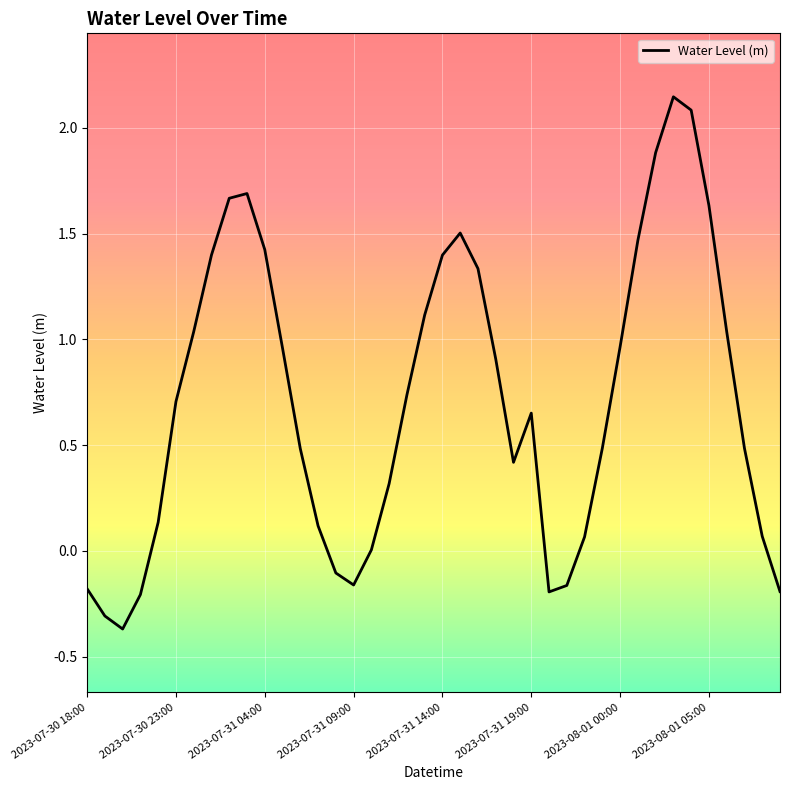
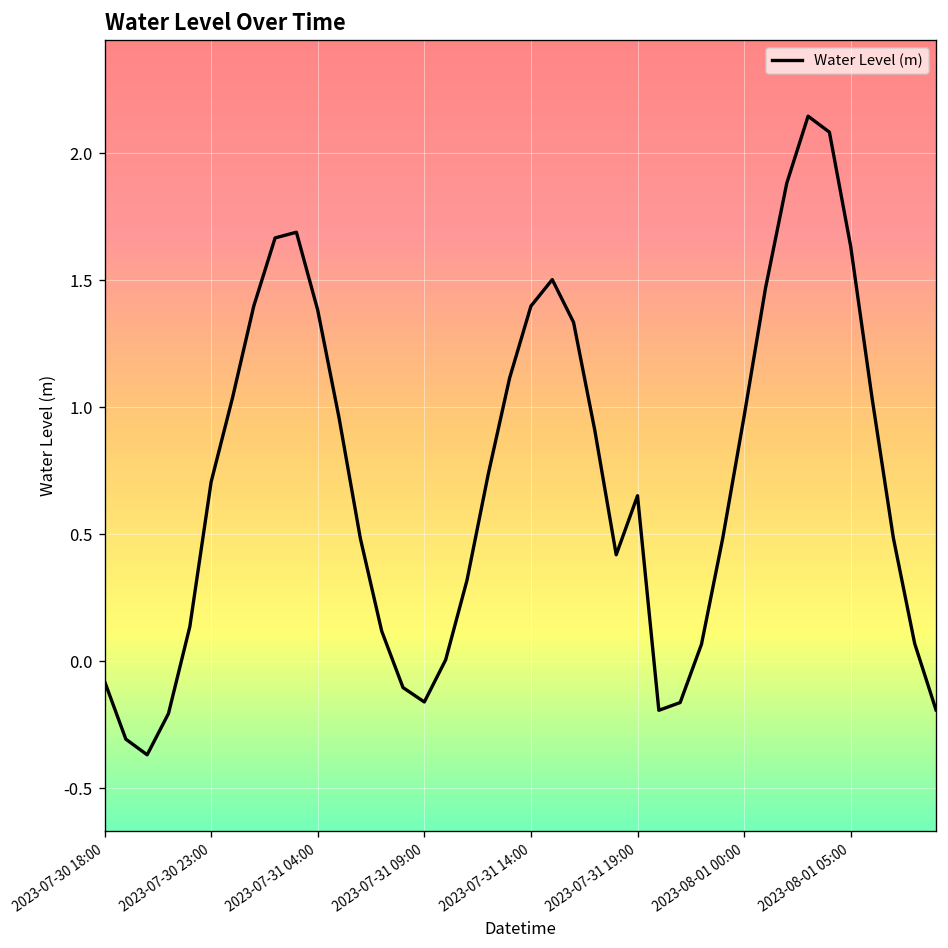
2023-07-30 18:00: -0.18 -> -0.08
2023-07-31 04:00: 1.42 -> 1.38
